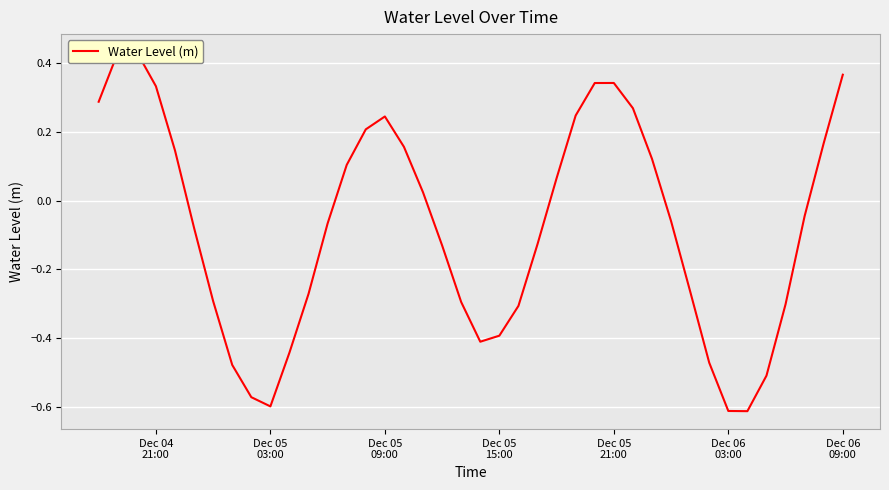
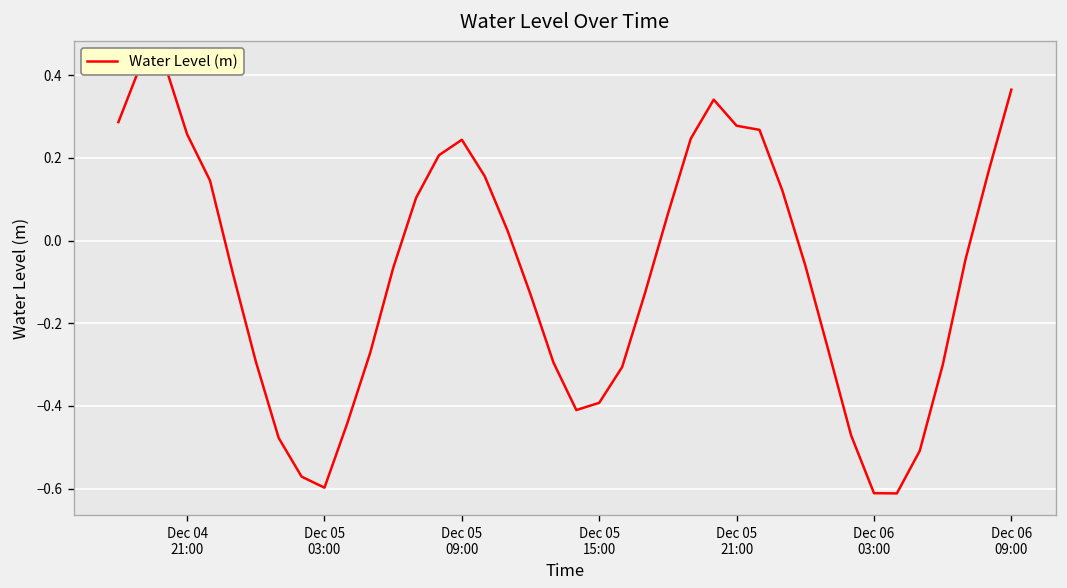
Dec 04 21:00: 0.33 -> 0.26
Dec 05 21:00: 0.34 -> 0.28
